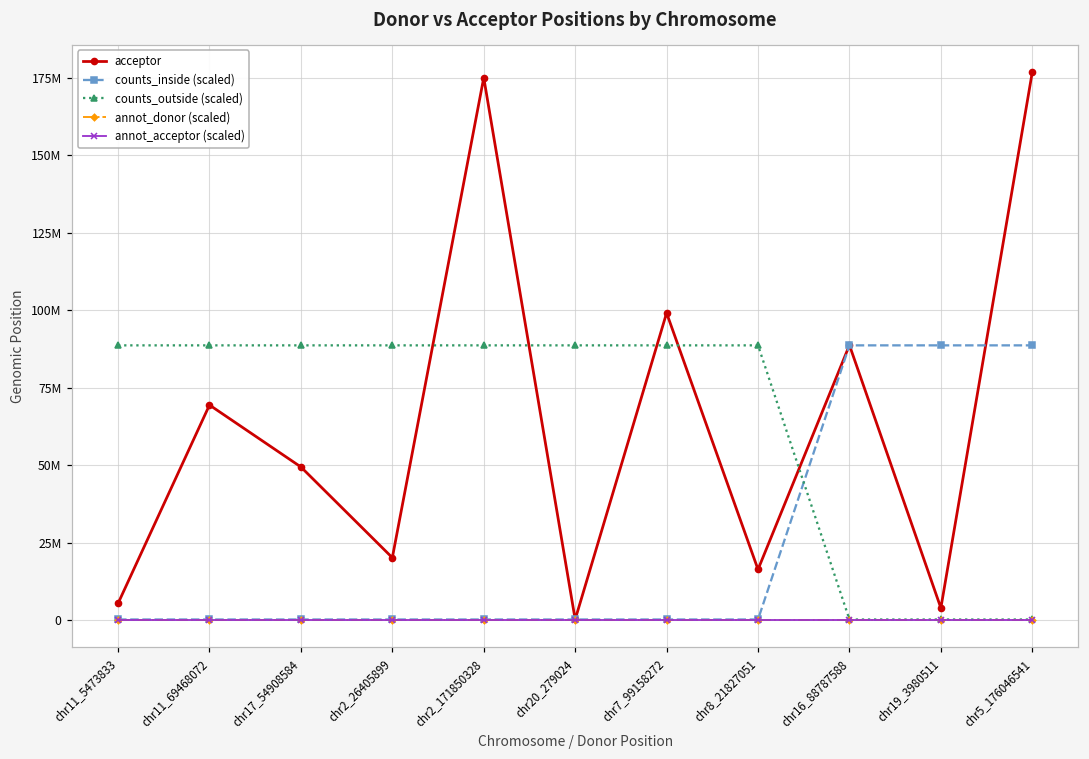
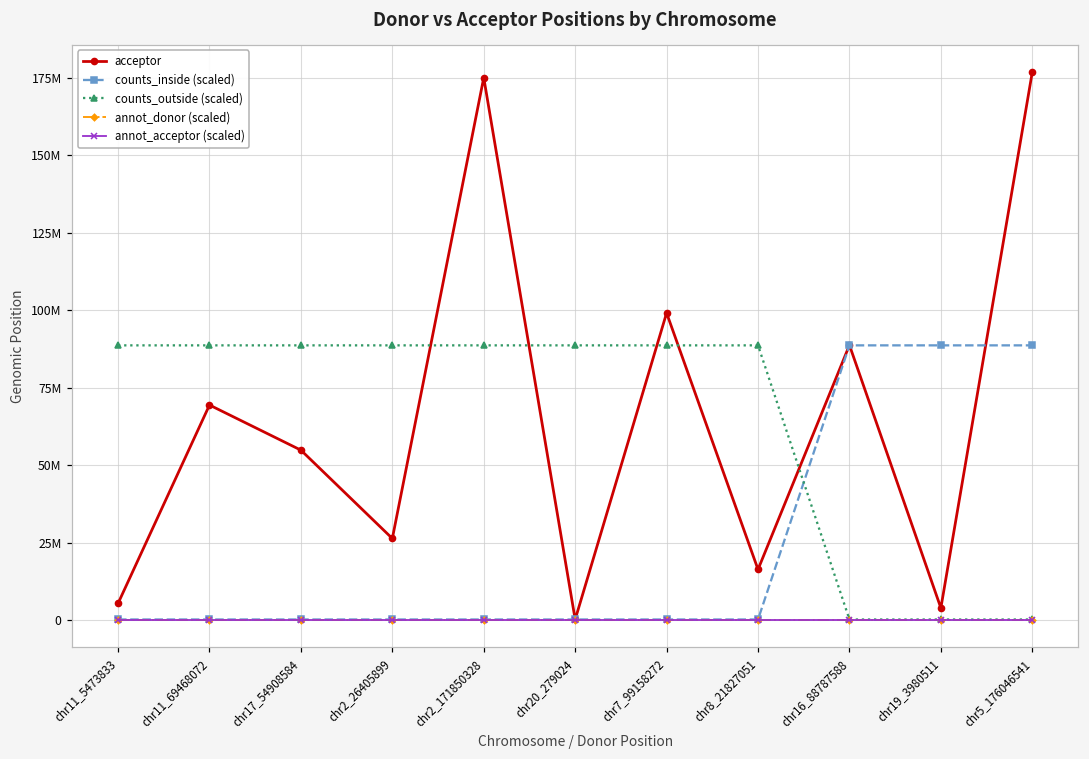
acceptor, chr17_54908584: 49000000 -> 55000000
acceptor, chr2_26405899: 20000000 -> 26000000
